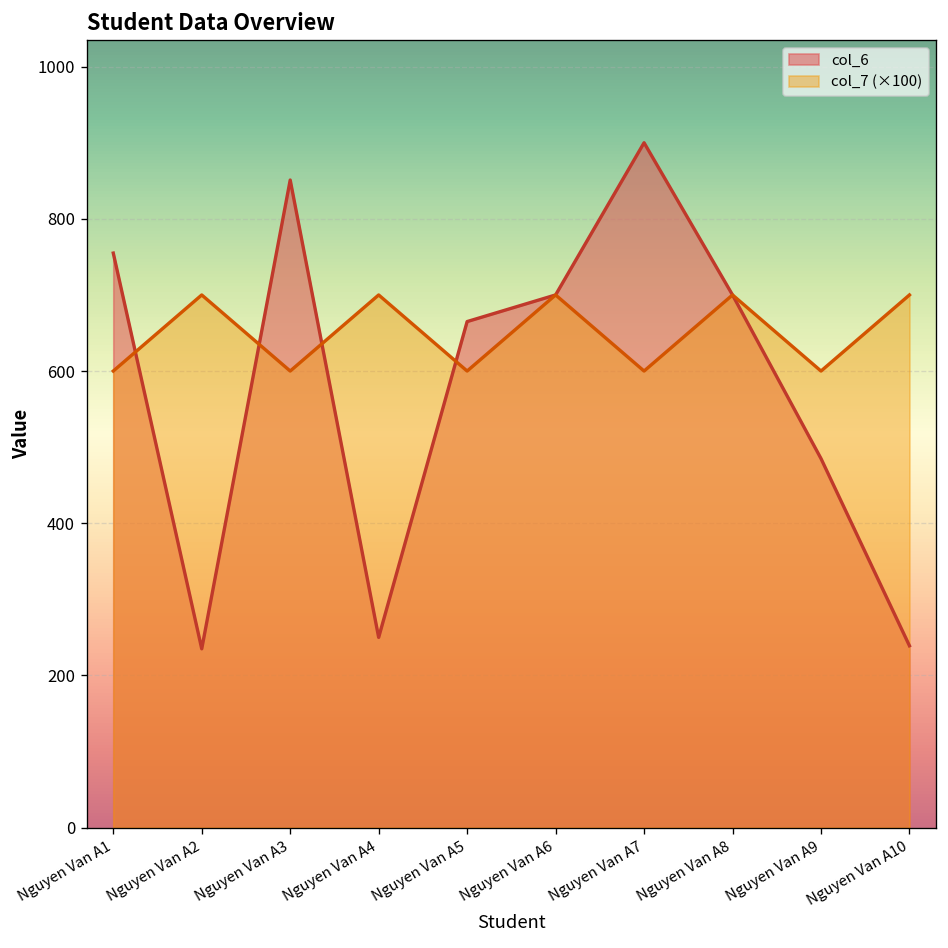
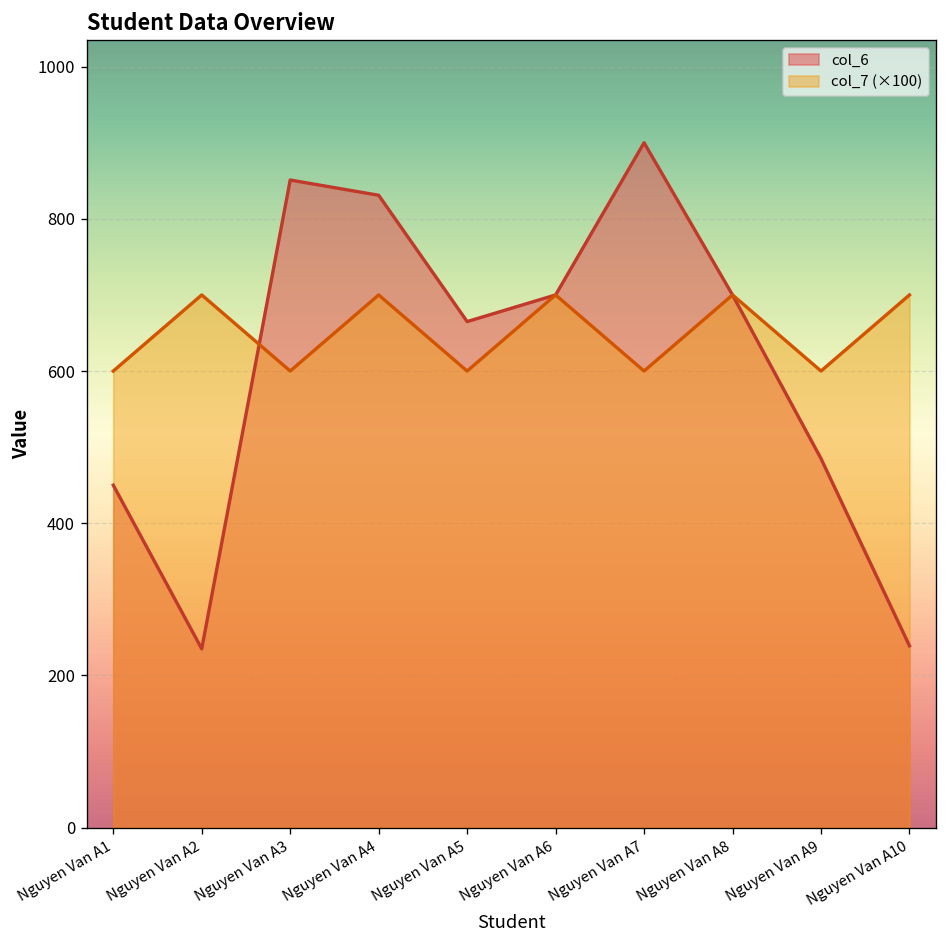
col_6, Nguyen Van A1: 760 -> 450
col_6, Nguyen Van A4: 250 -> 830
